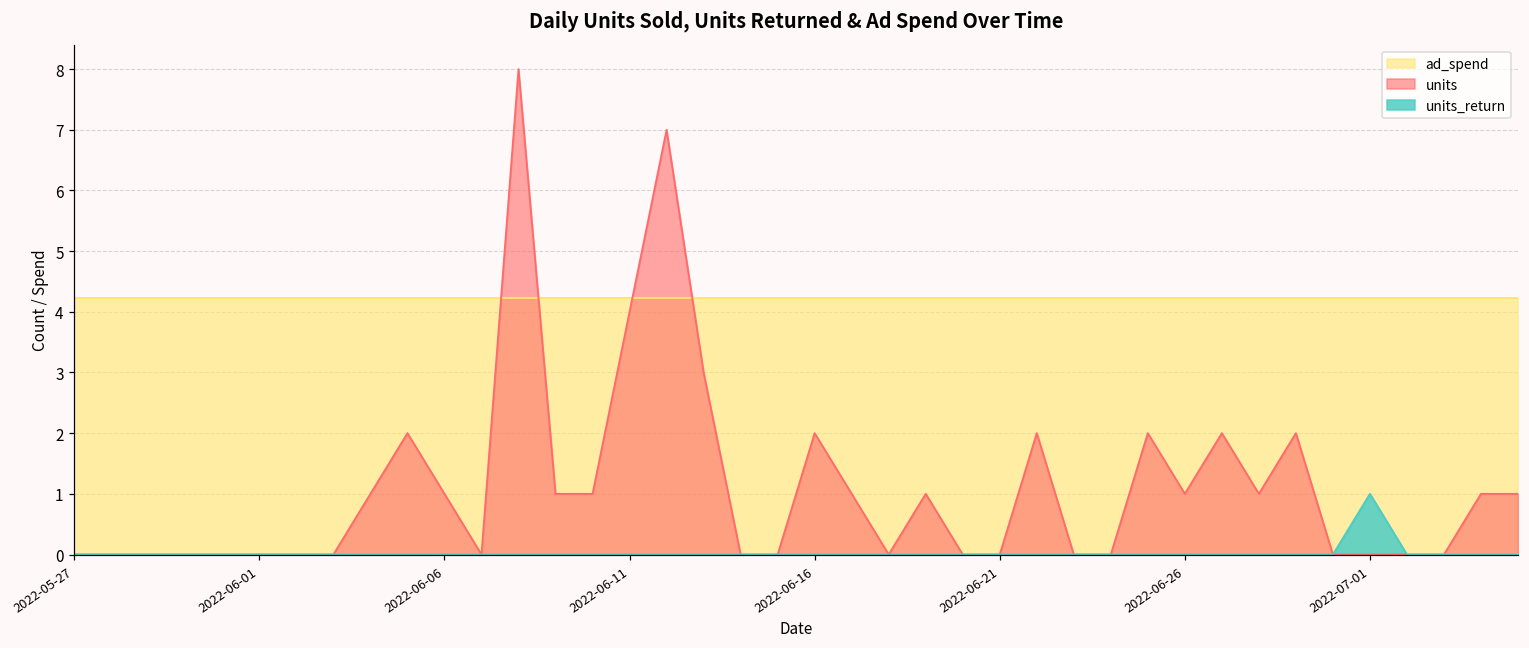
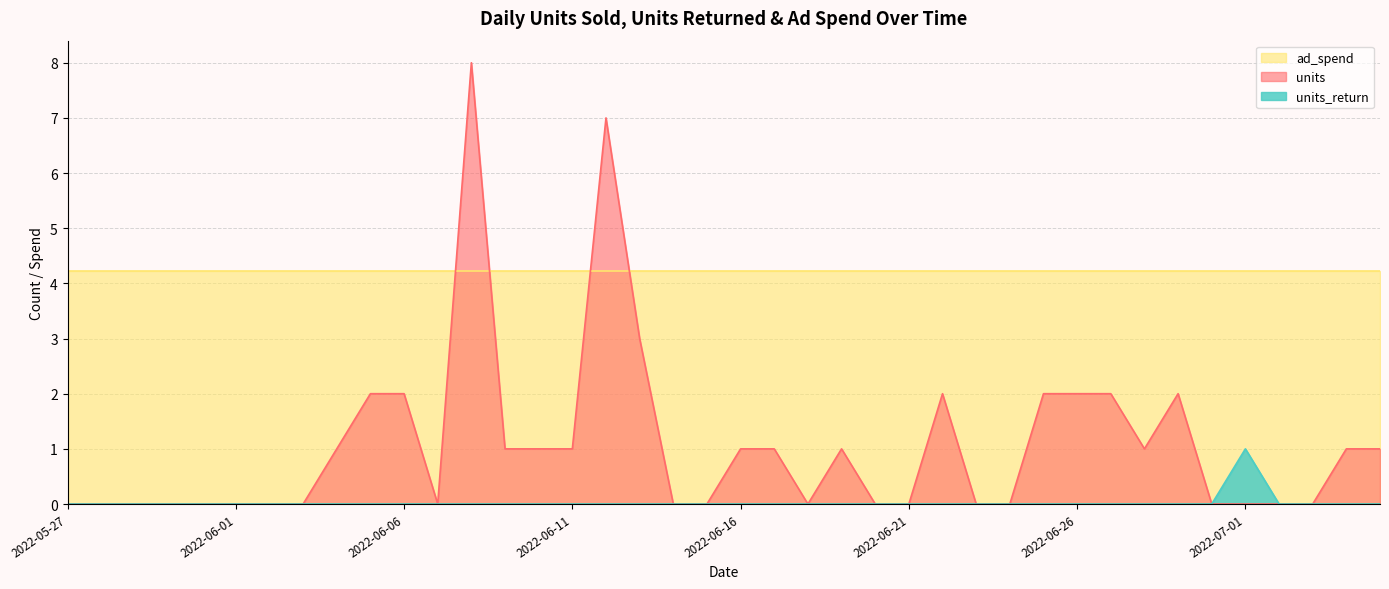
units, 2022-06-06: 1 -> 2
units, 2022-06-11: 4 -> 1
units, 2022-06-16: 2 -> 1
units, 2022-06-26: 1 -> 2
